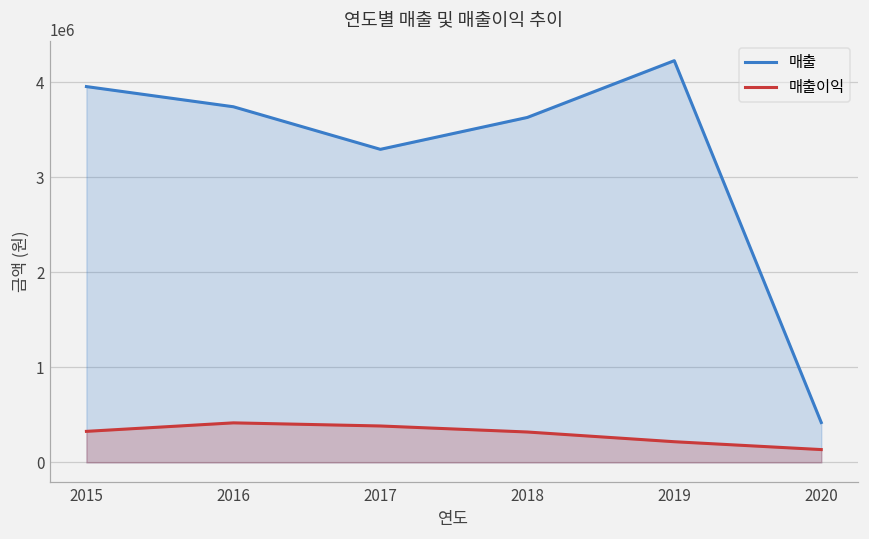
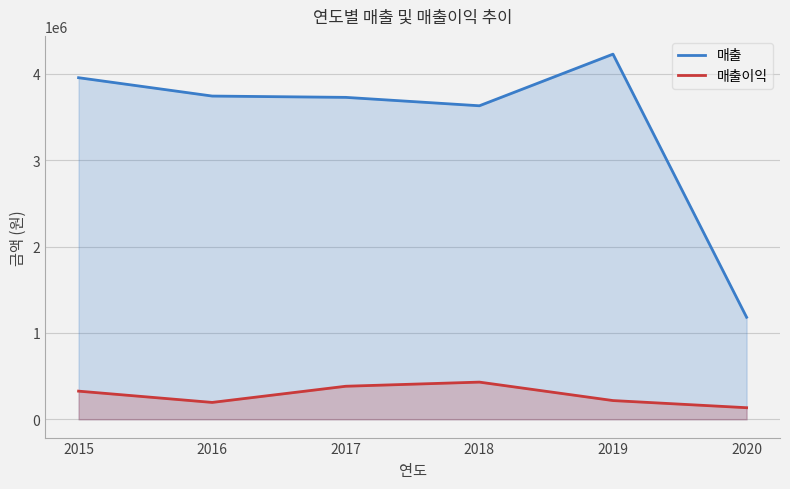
매출이익, 2016: 400000 -> 200000
매출, 2017: 3300000 -> 3700000
매출이익, 2018: 300000 -> 400000
매출, 2020: 400000 -> 1200000
